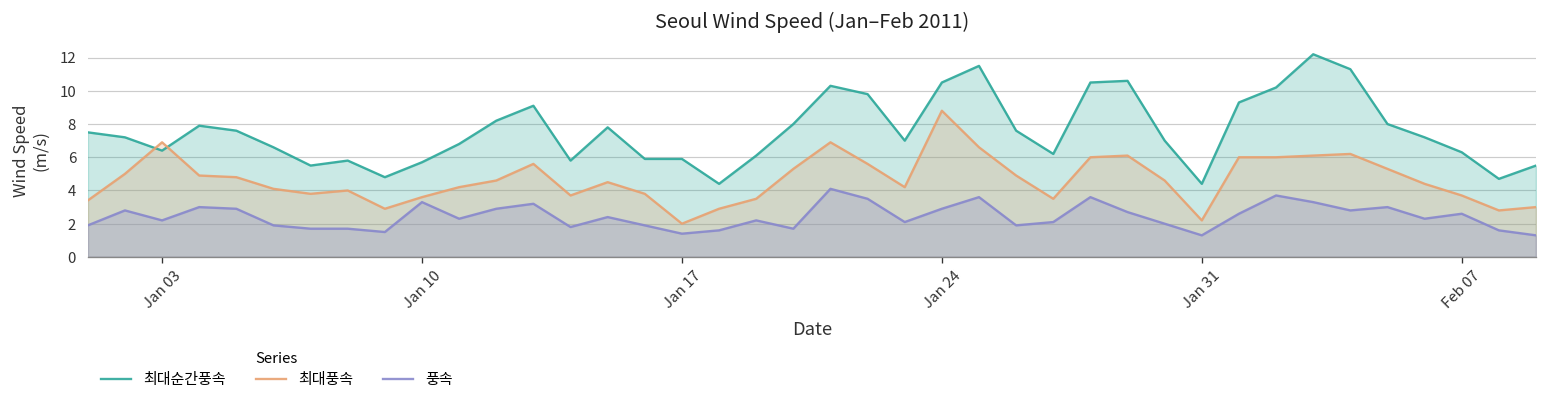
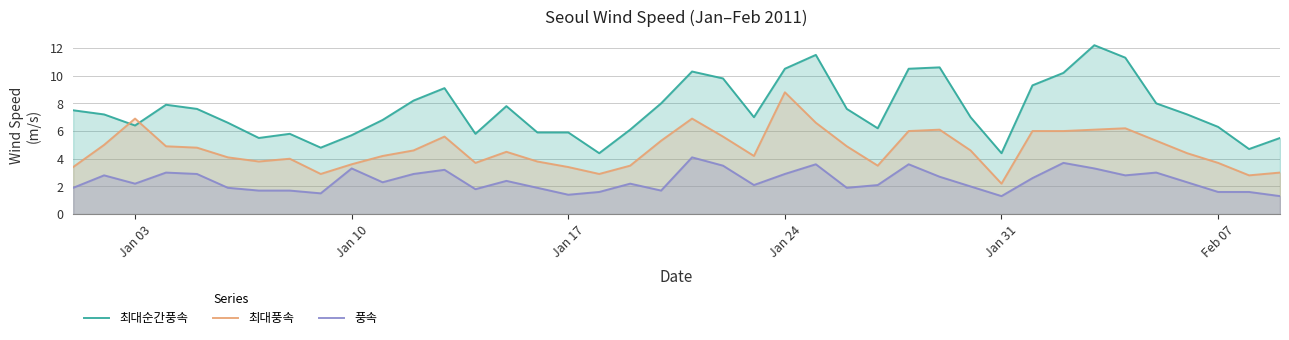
최대풍속, Jan 17: 2.0 -> 3.4
풍속, Feb 07: 2.6 -> 1.6
